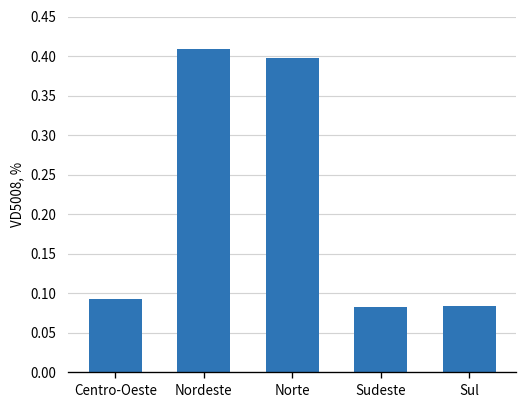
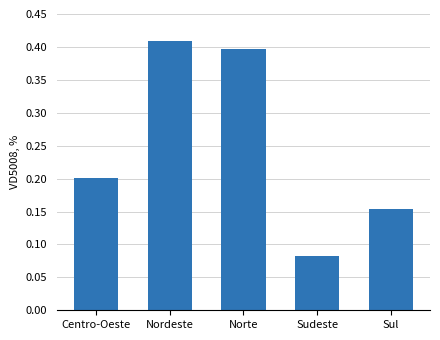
Centro-Oeste: 0.09 -> 0.20
Sul: 0.08 -> 0.15
